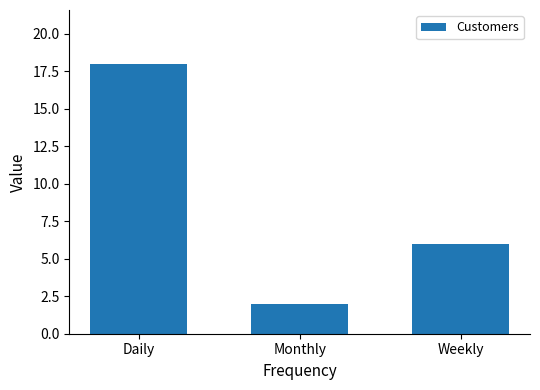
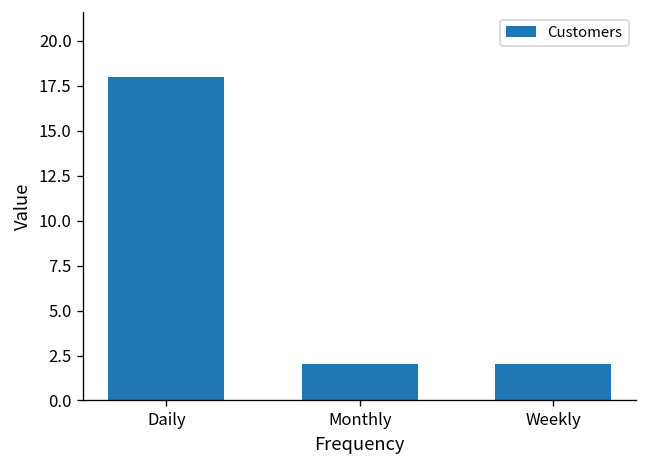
Weekly: 6 -> 2
